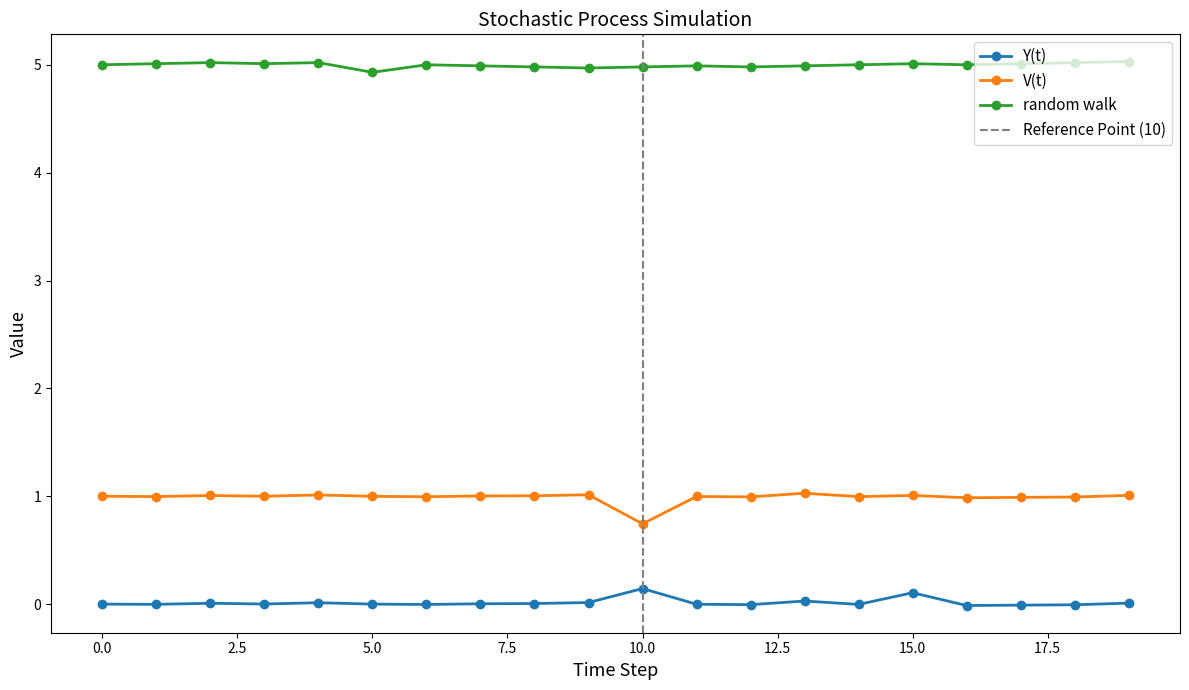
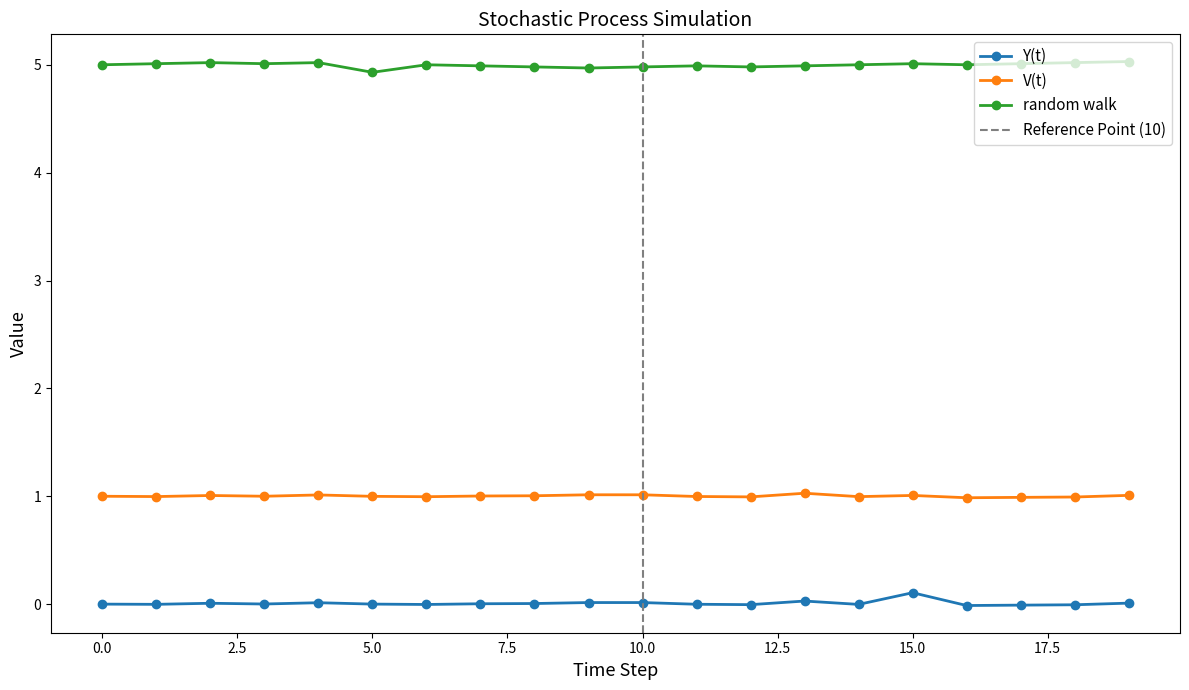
Y(t), 10.0: 0.14 -> 0.01
V(t), 10.0: 0.74 -> 1.01
